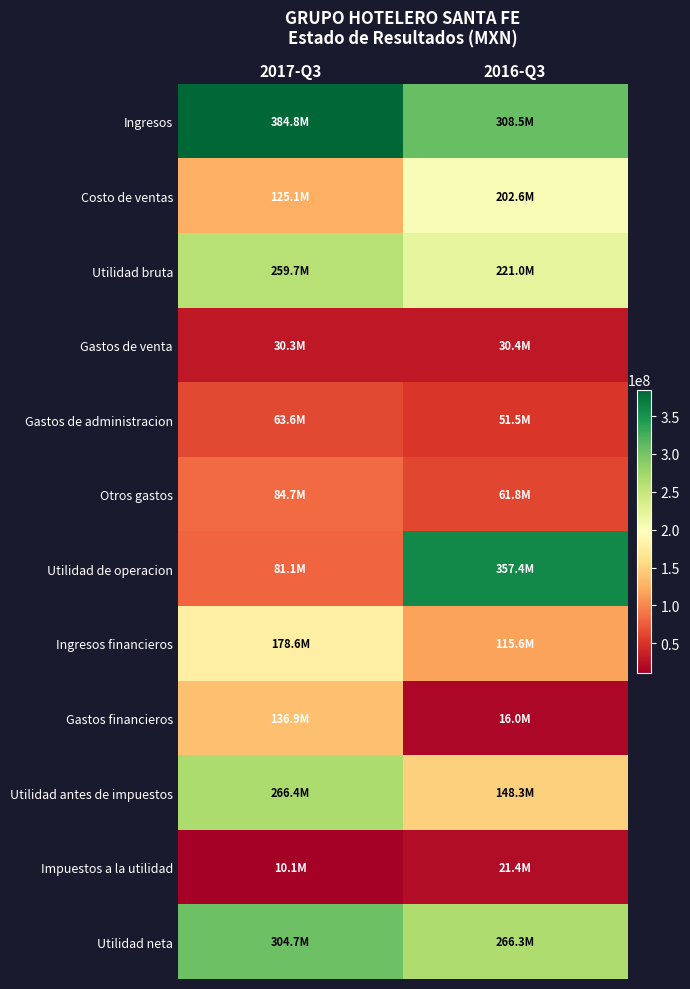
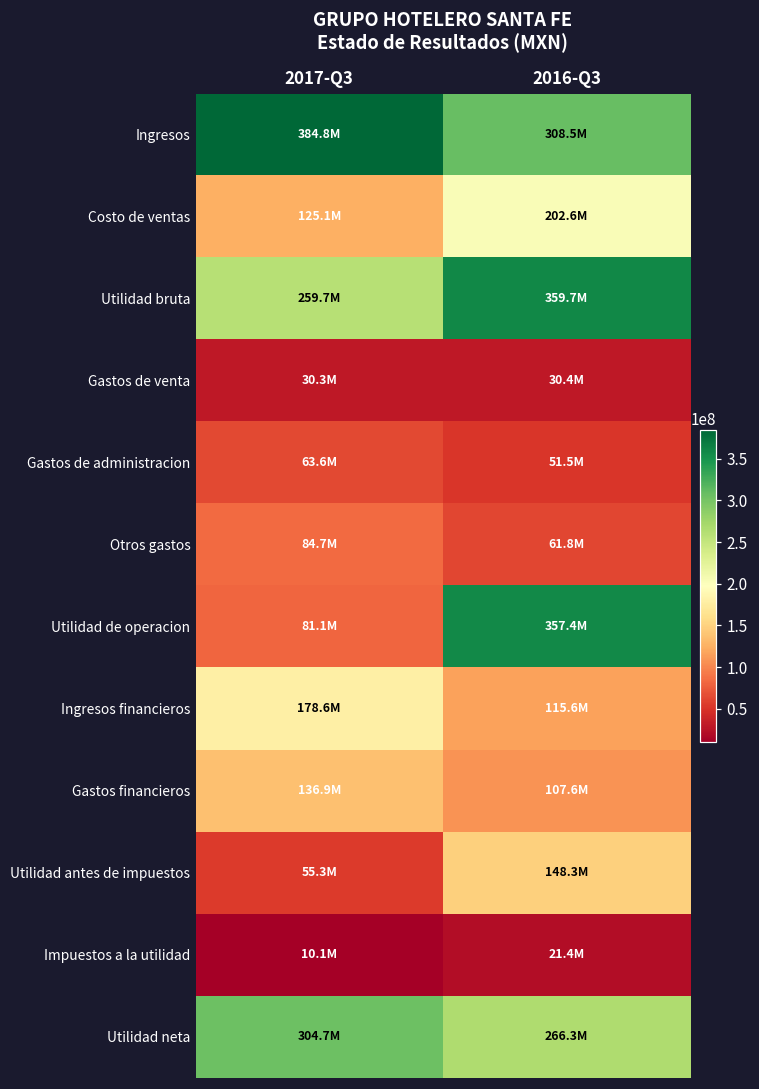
Utilidad bruta, 2016-Q3: 221.0M -> 359.7M
Gastos financieros, 2016-Q3: 16.0M -> 107.6M
Utilidad antes de impuestos, 2017-Q3: 266.4M -> 55.3M
